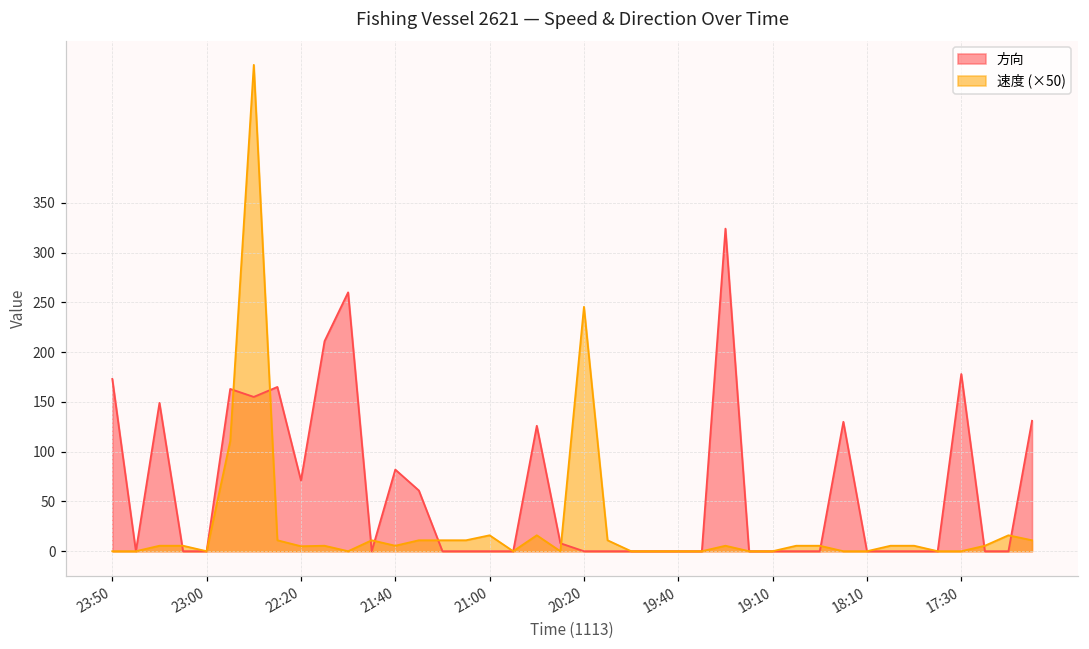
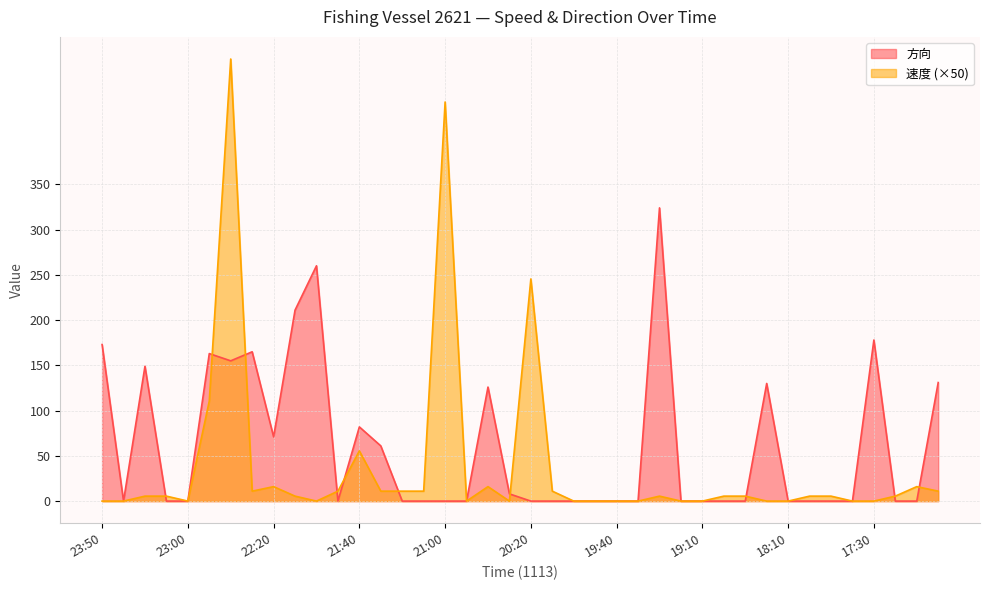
速度 (×50), 22:20: 10 -> 20
速度 (×50), 21:40: 10 -> 60
速度 (×50), 21:00: 20 -> 440
